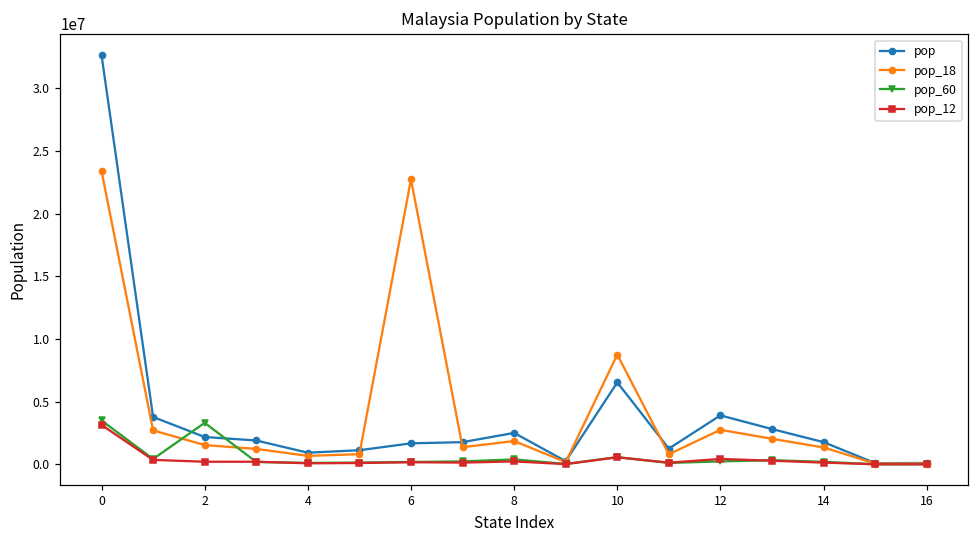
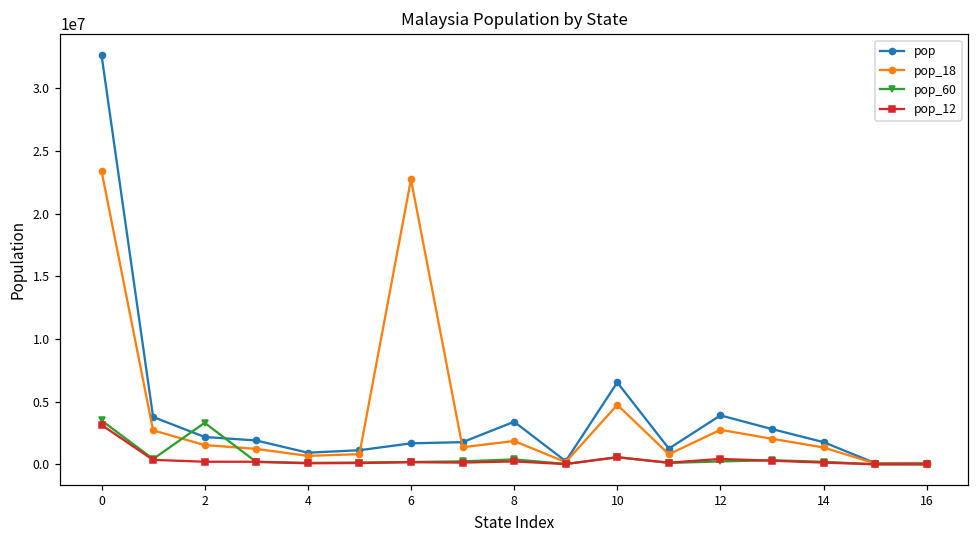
pop, 8: 2500000 -> 3400000
pop_18, 10: 8800000 -> 4700000
